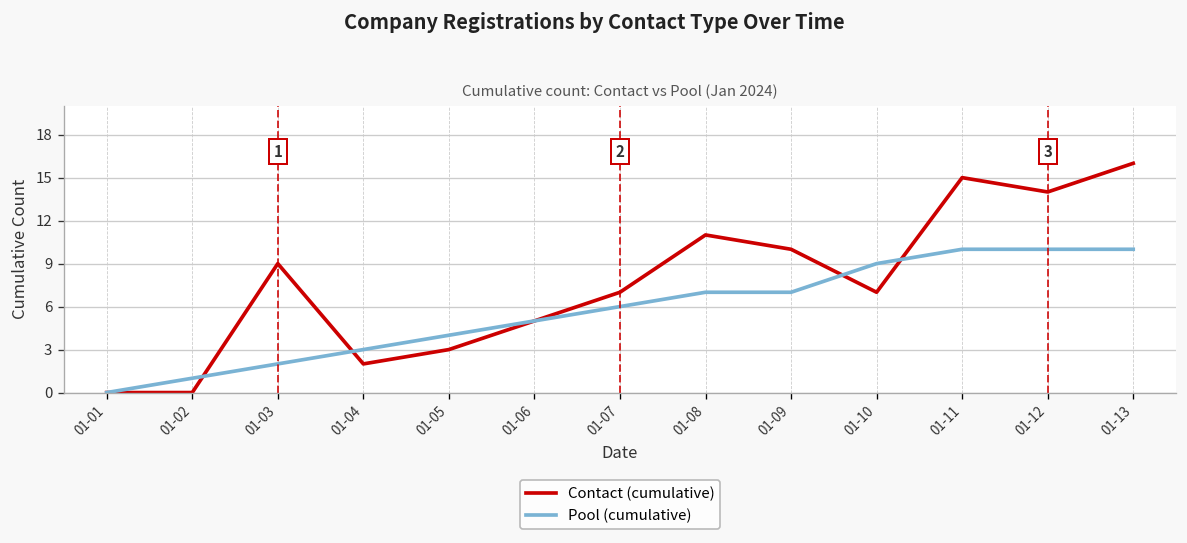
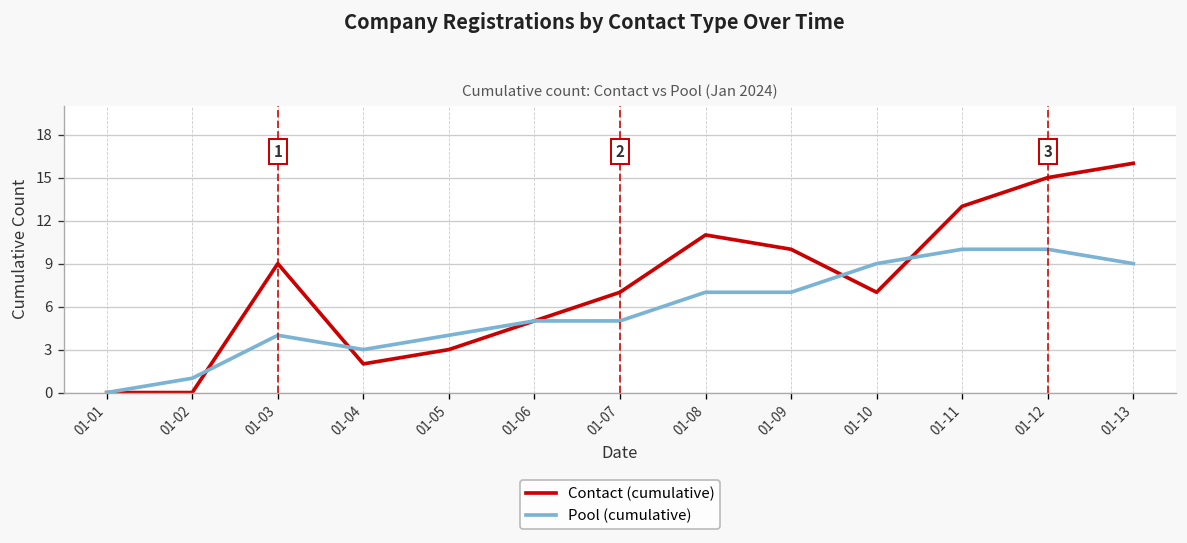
Pool (cumulative), 01-03: 2 -> 4
Pool (cumulative), 01-07: 6 -> 5
Contact (cumulative), 01-11: 15 -> 13
Contact (cumulative), 01-12: 14 -> 15
Pool (cumulative), 01-13: 10 -> 9
